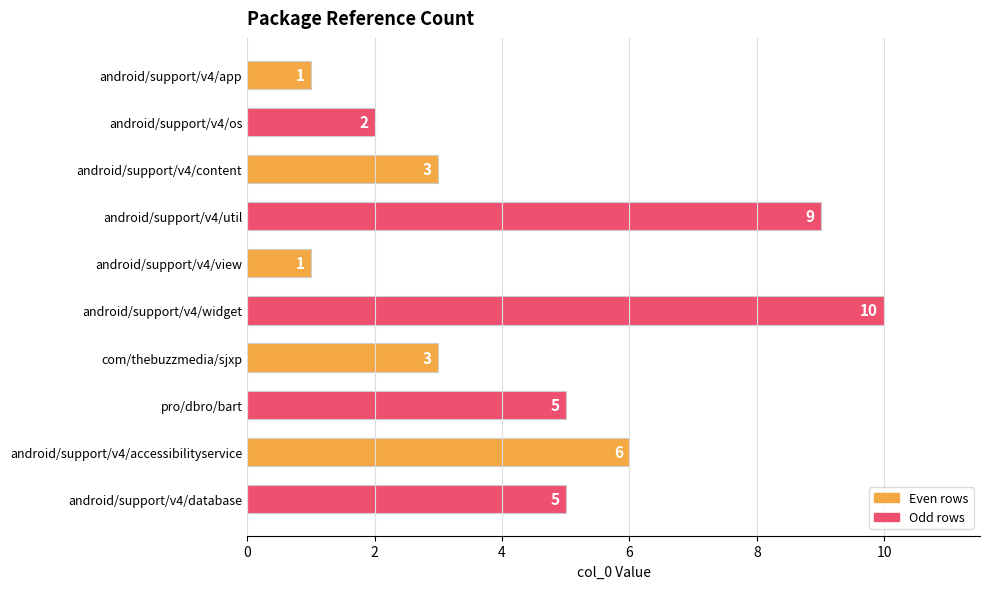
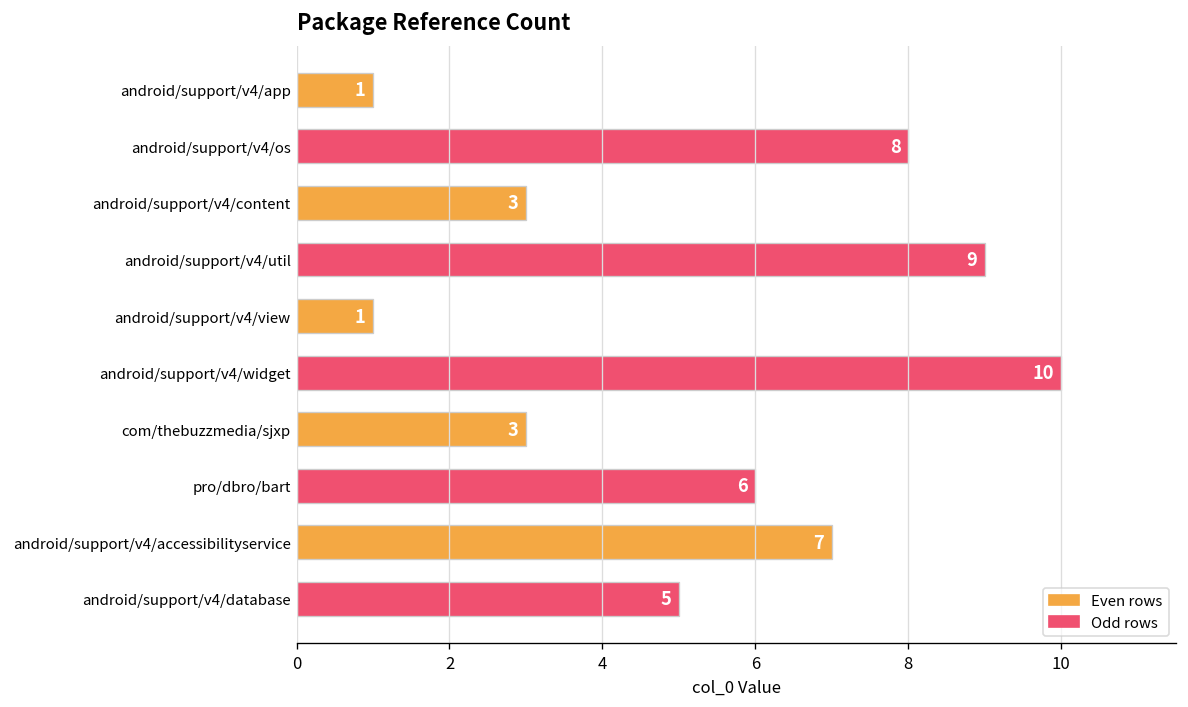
android/support/v4/os: 2 -> 8
pro/dbro/bart: 5 -> 6
android/support/v4/accessibilityservice: 6 -> 7
